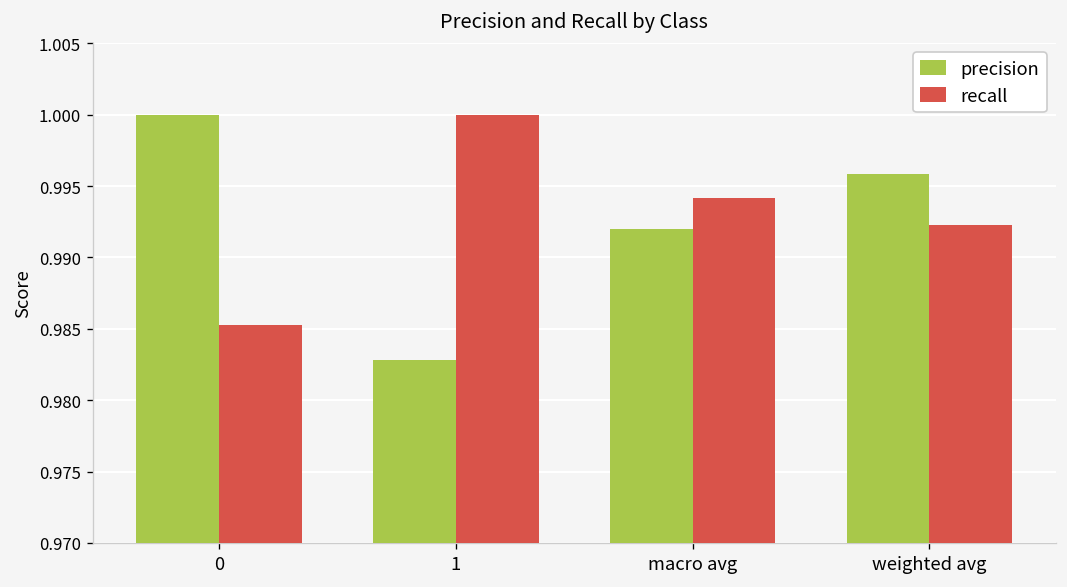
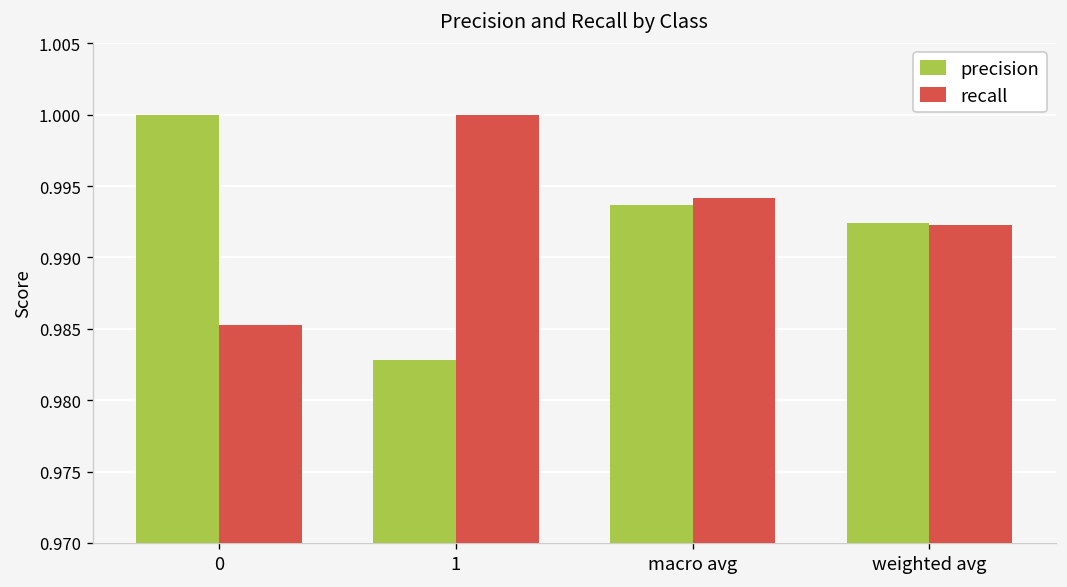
precision, macro avg: 0.9920 -> 0.9937
precision, weighted avg: 0.9958 -> 0.9924
